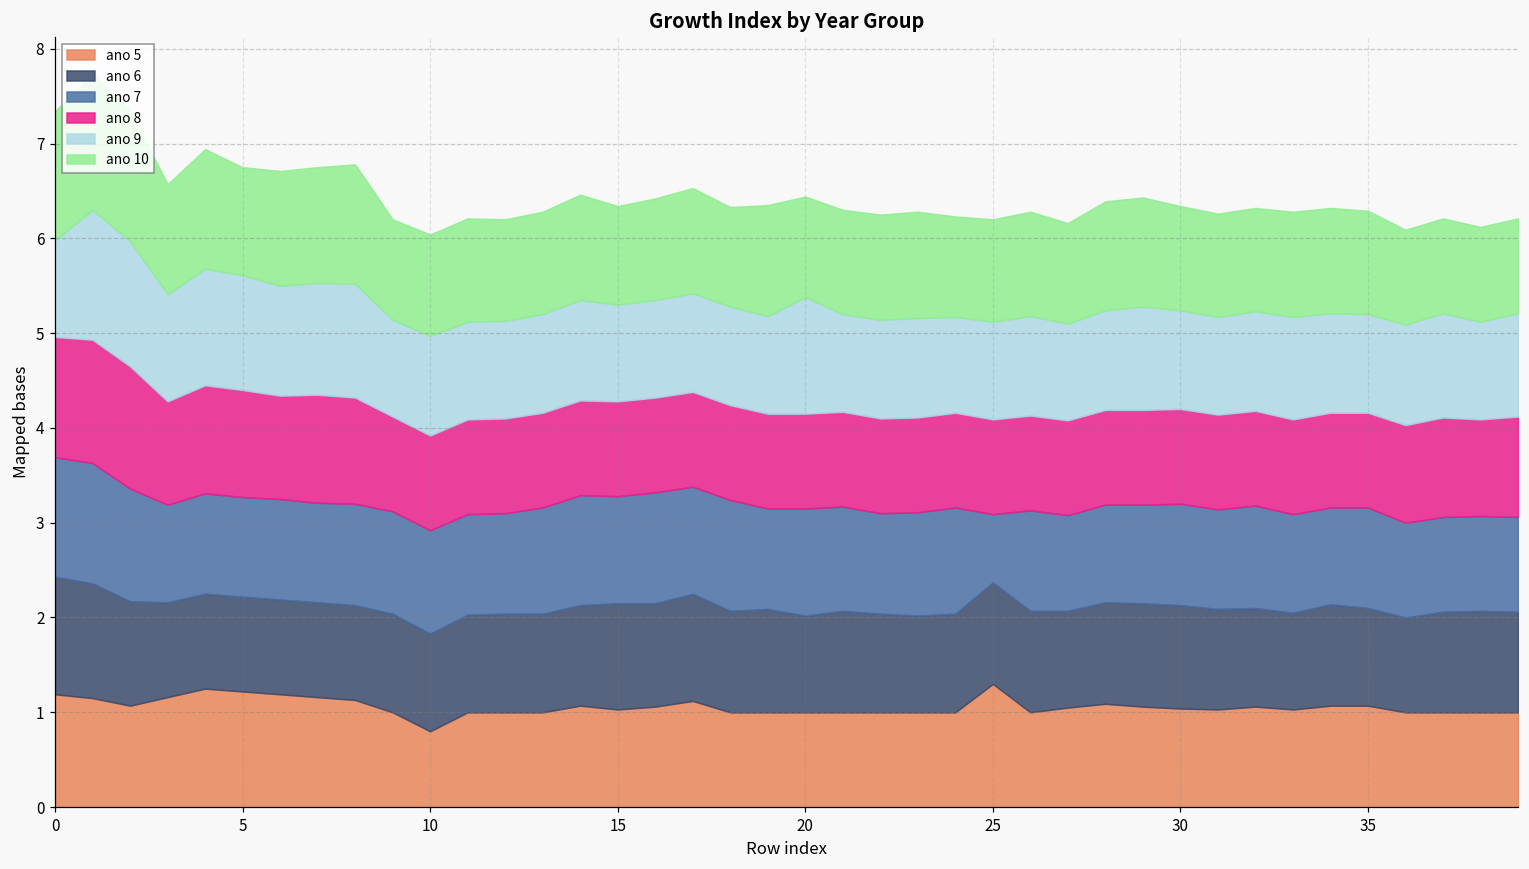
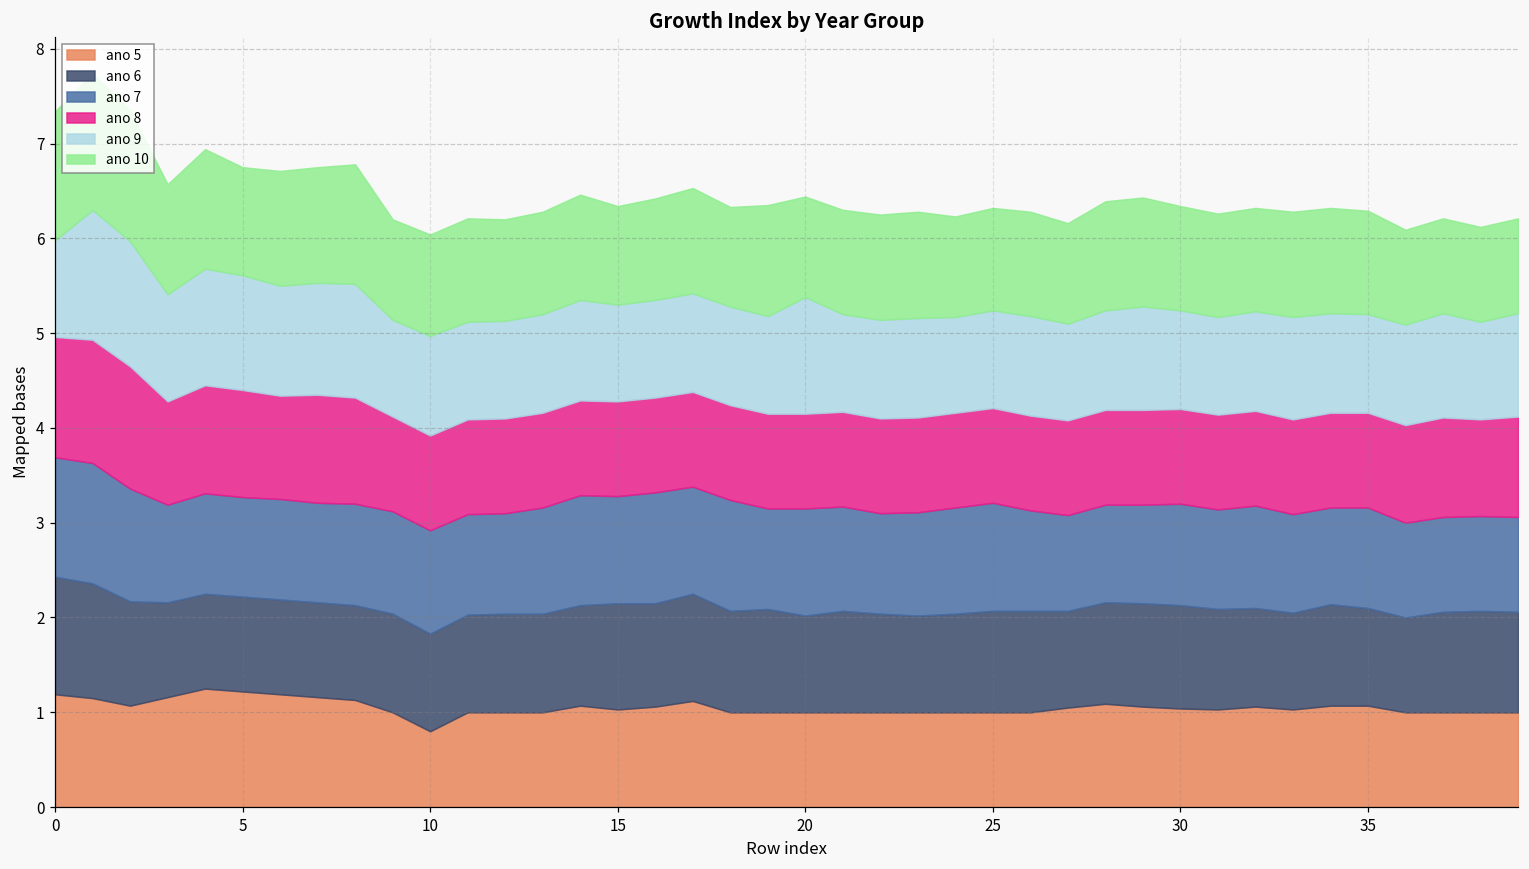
ano 5, 25: 1.3 -> 1.0
ano 7, 25: 0.7 -> 1.1
